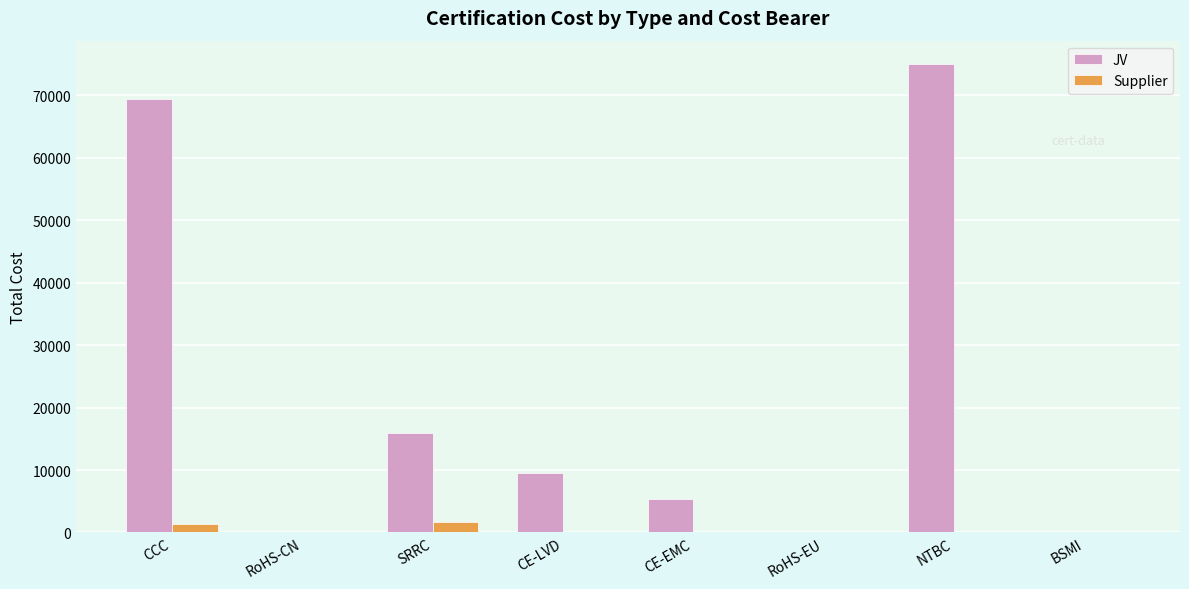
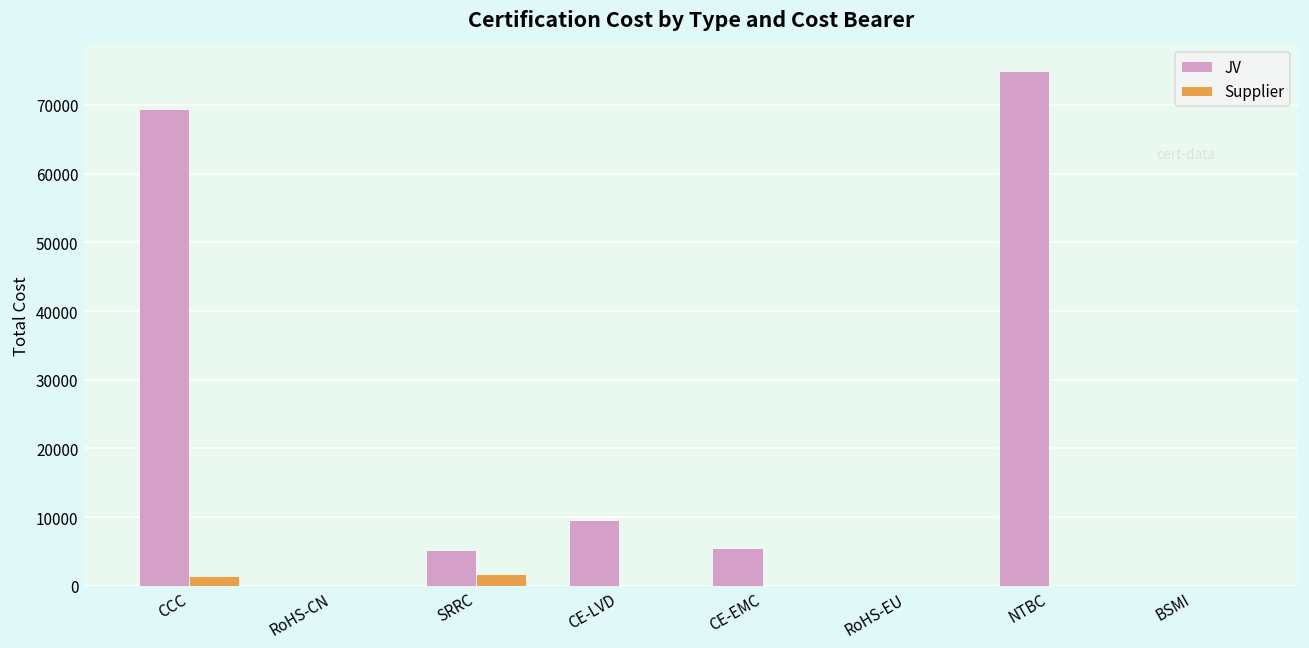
JV, SRRC: 16000 -> 5000
